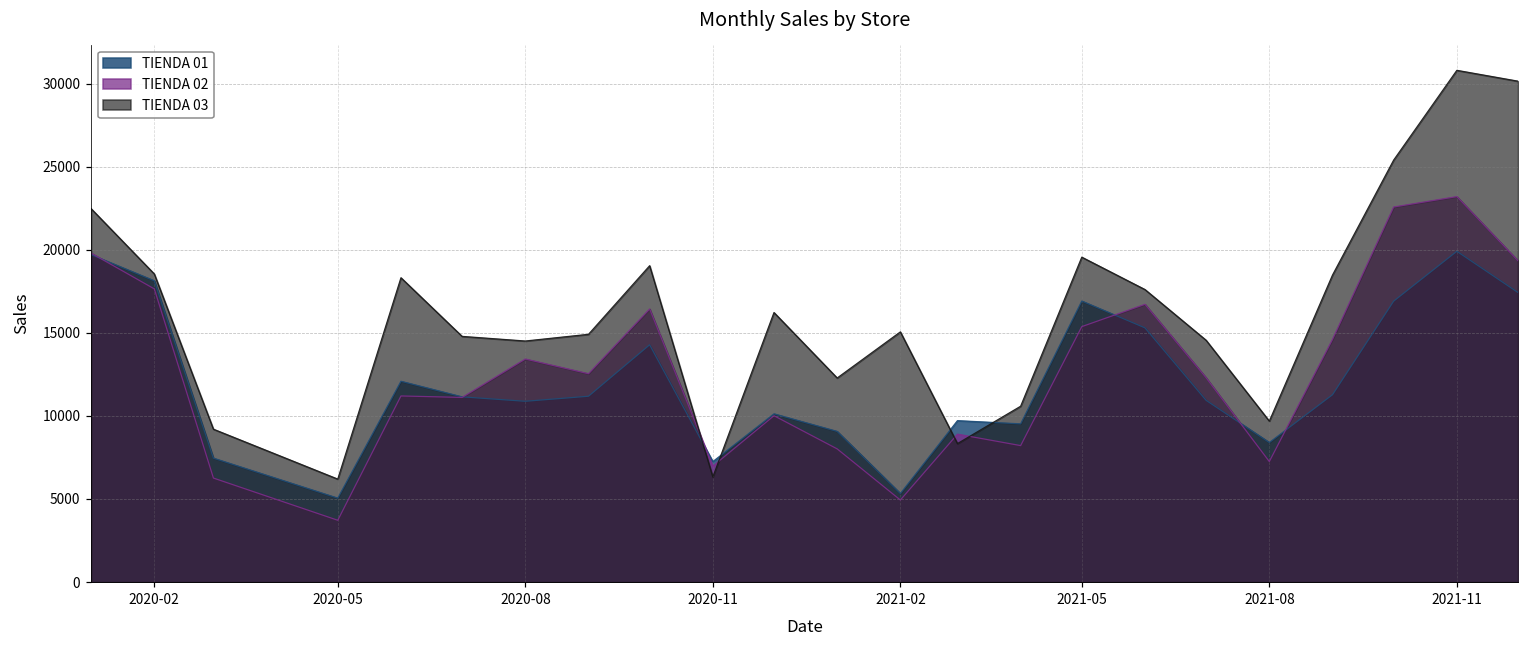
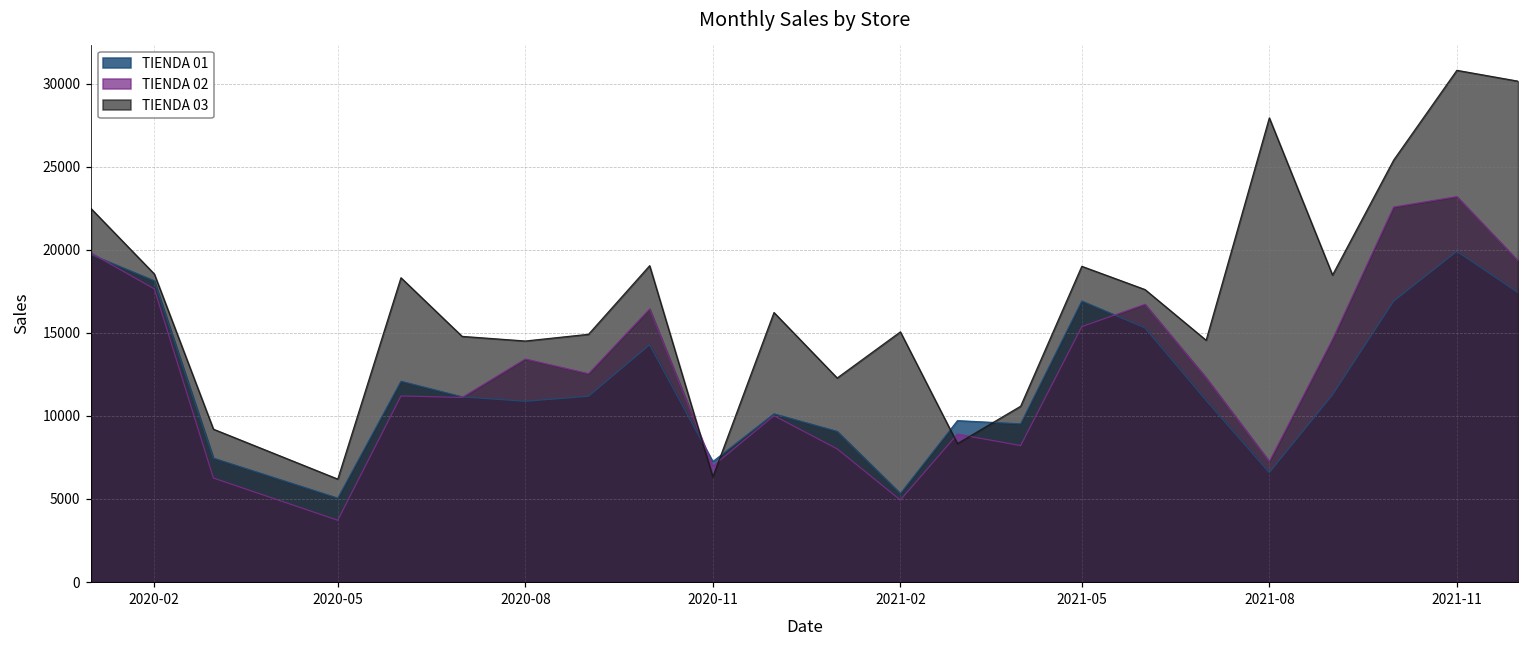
TIENDA 03, 2021-05: 19600 -> 19000
TIENDA 01, 2021-08: 8400 -> 6600
TIENDA 03, 2021-08: 9700 -> 27900
